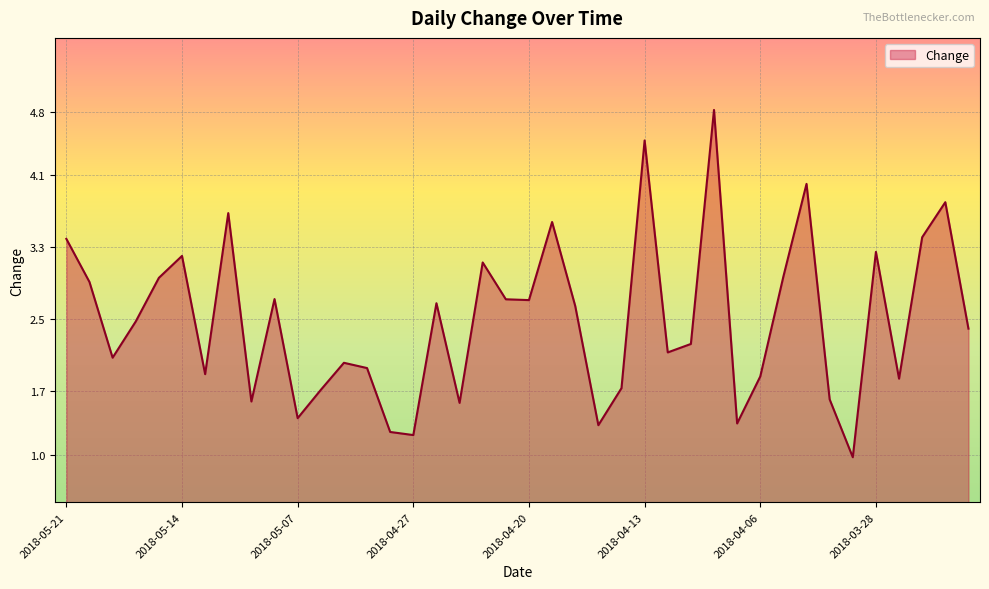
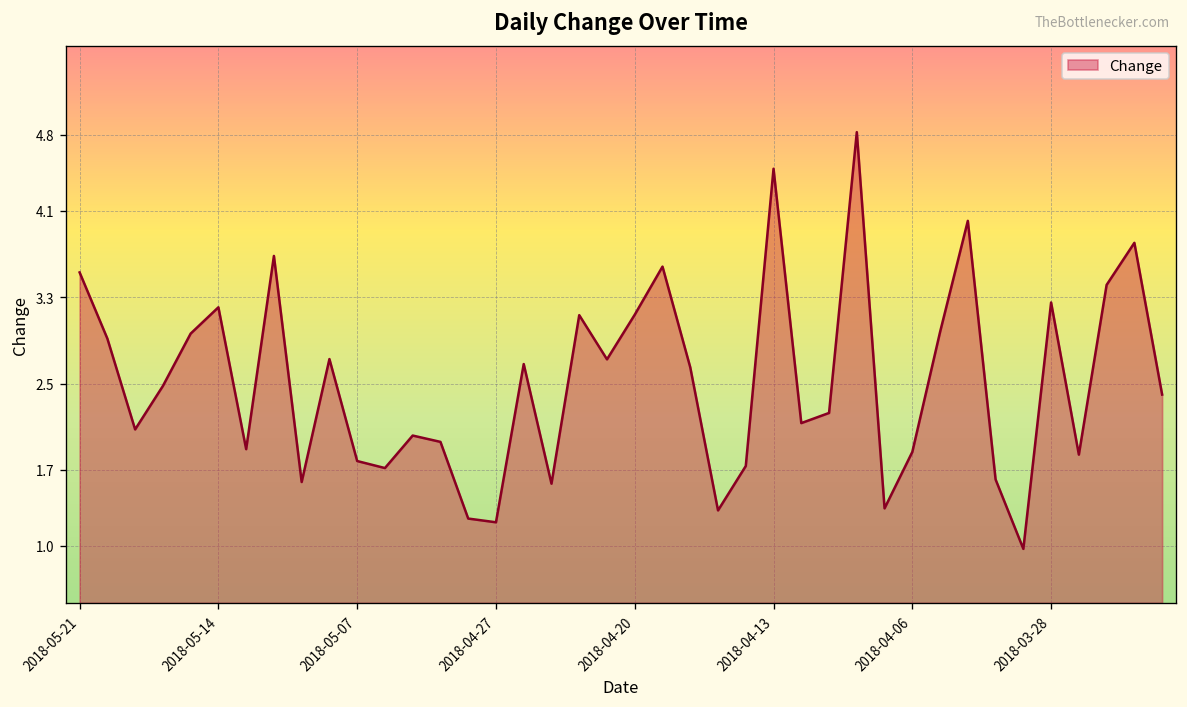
2018-05-21: 3.4 -> 3.5
2018-05-07: 1.4 -> 1.8
2018-04-20: 2.7 -> 3.1
